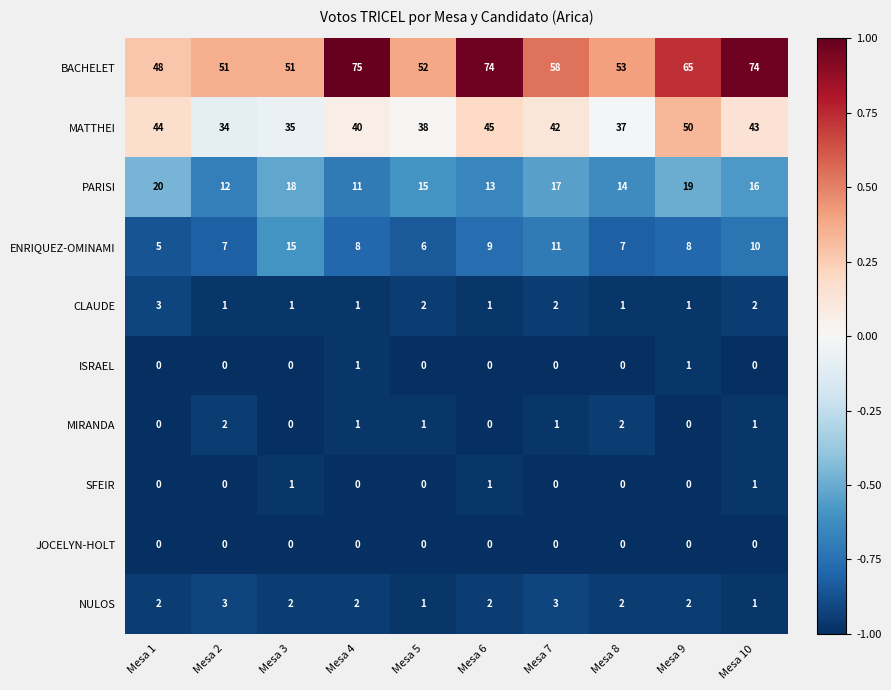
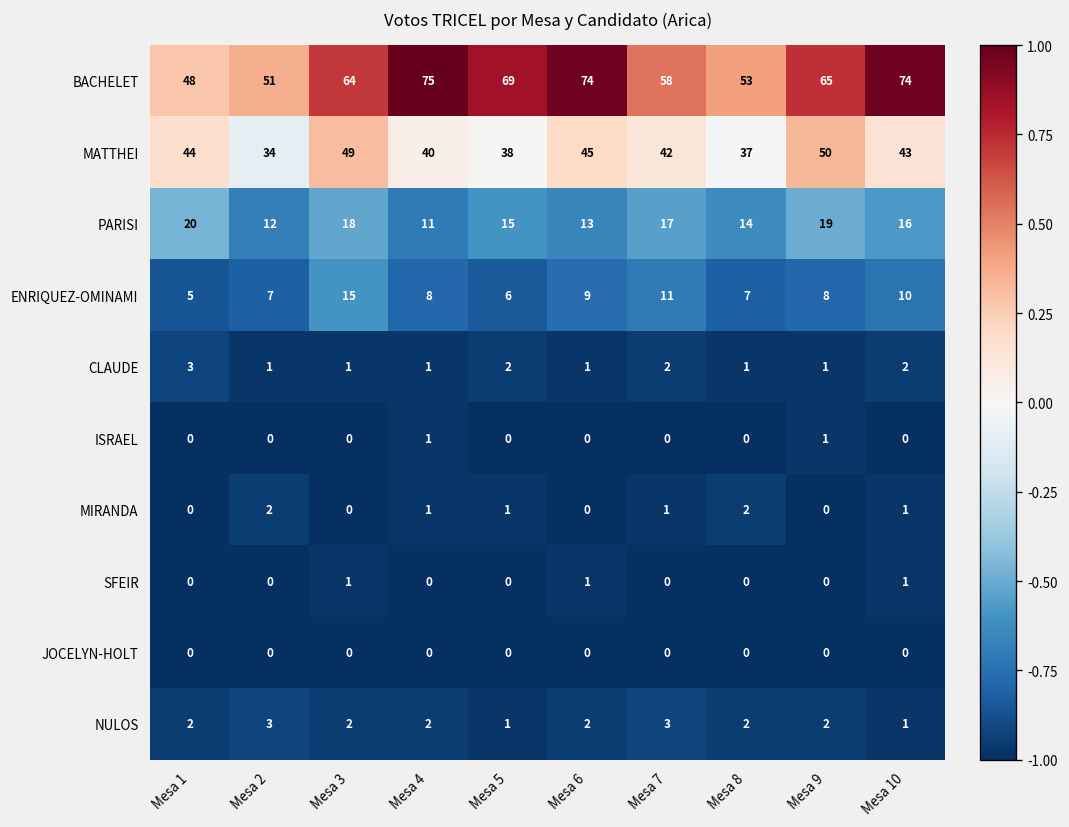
BACHELET, Mesa 3: 51 -> 64
BACHELET, Mesa 5: 52 -> 69
MATTHEI, Mesa 3: 35 -> 49
